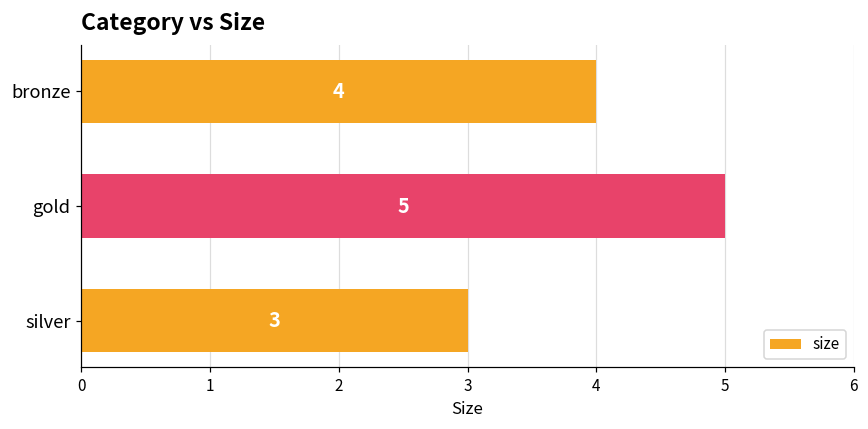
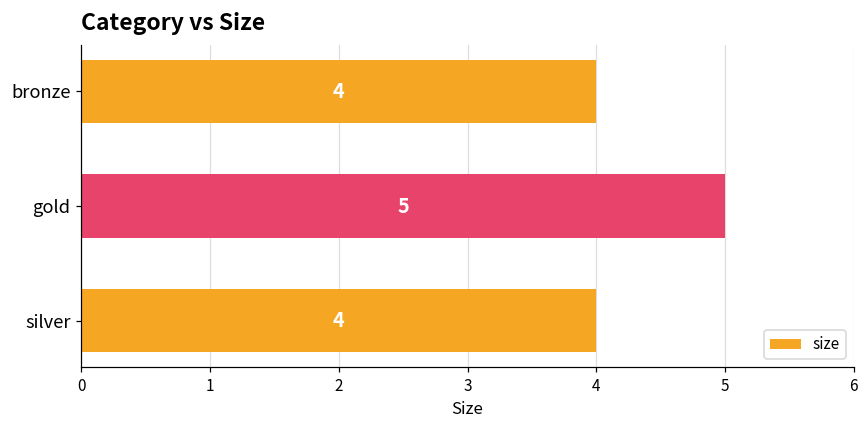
silver: 3 -> 4
